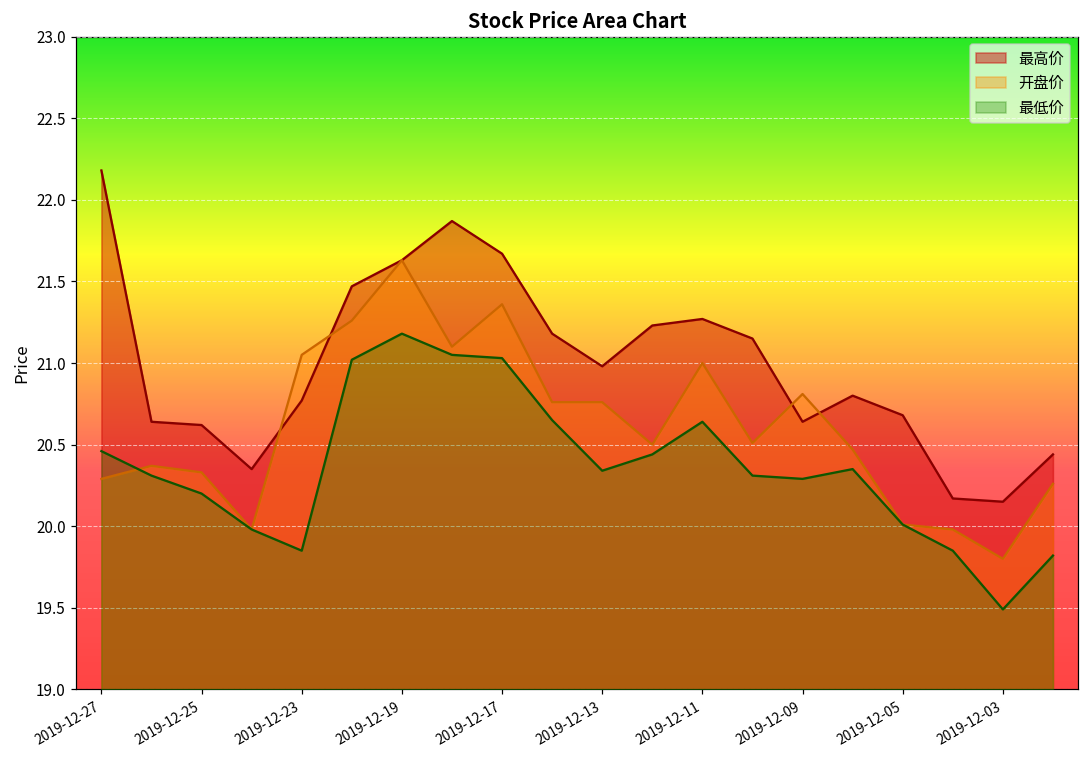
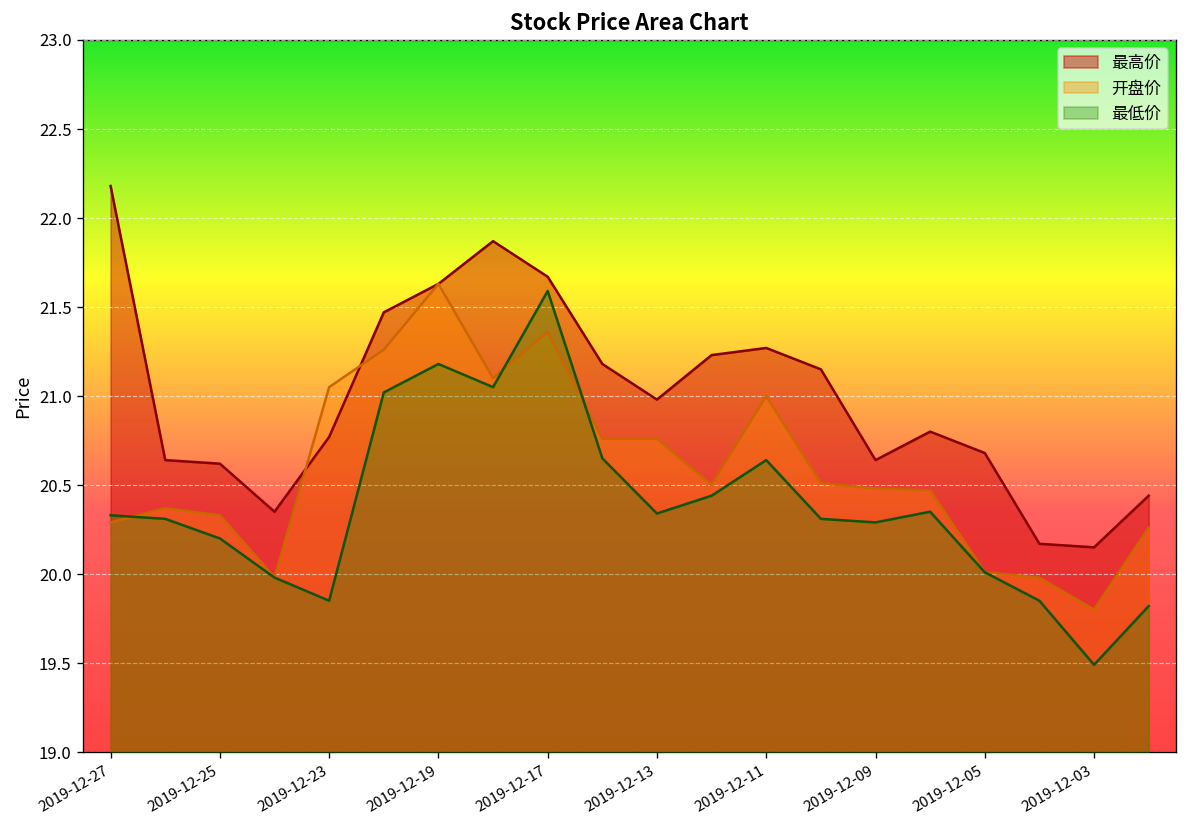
最低价, 2019-12-27: 20.46 -> 20.33
最低价, 2019-12-17: 21.03 -> 21.59
开盘价, 2019-12-09: 20.81 -> 20.48
